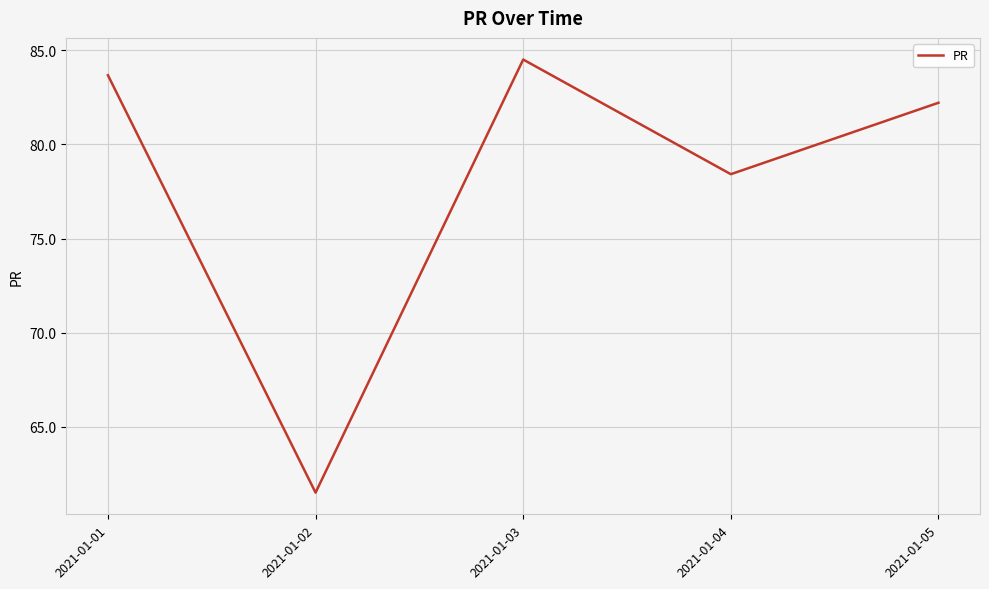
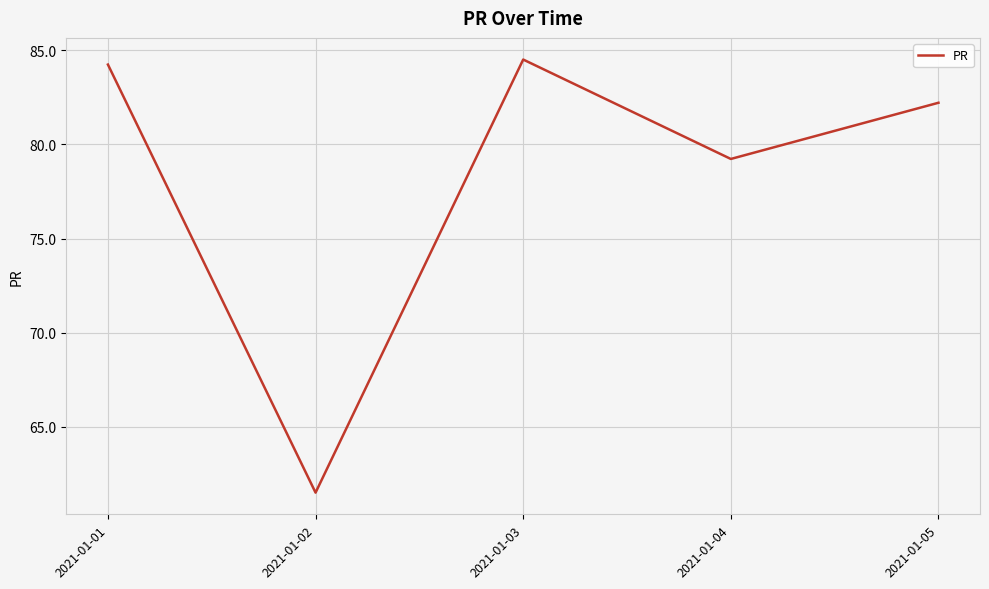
2021-01-01: 83.7 -> 84.2
2021-01-04: 78.4 -> 79.2
